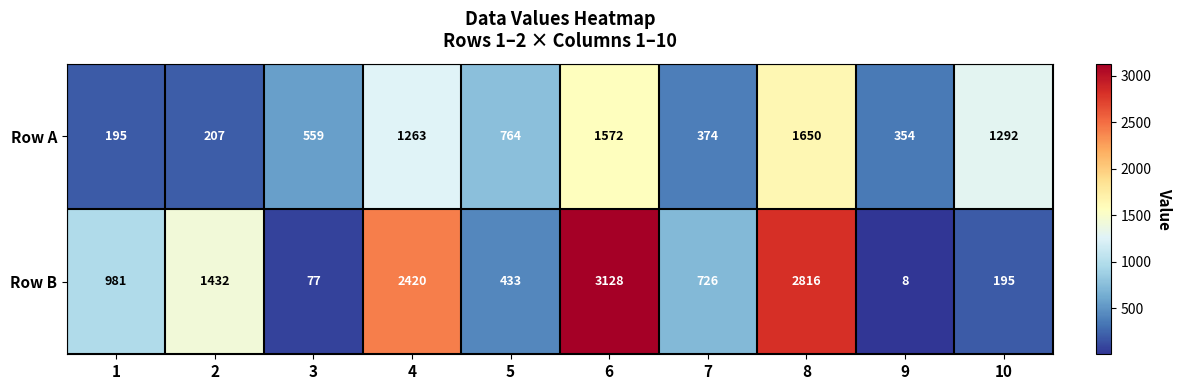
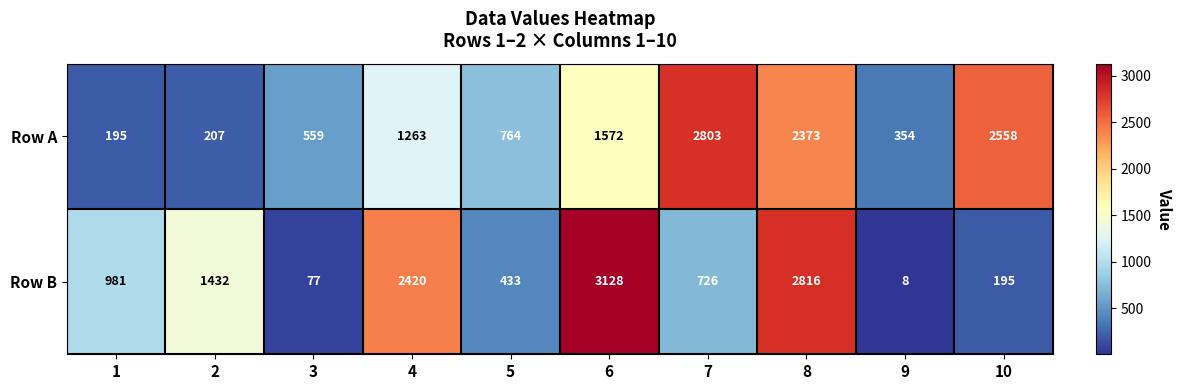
Row A, 7: 374 -> 2803
Row A, 8: 1650 -> 2373
Row A, 10: 1292 -> 2558
